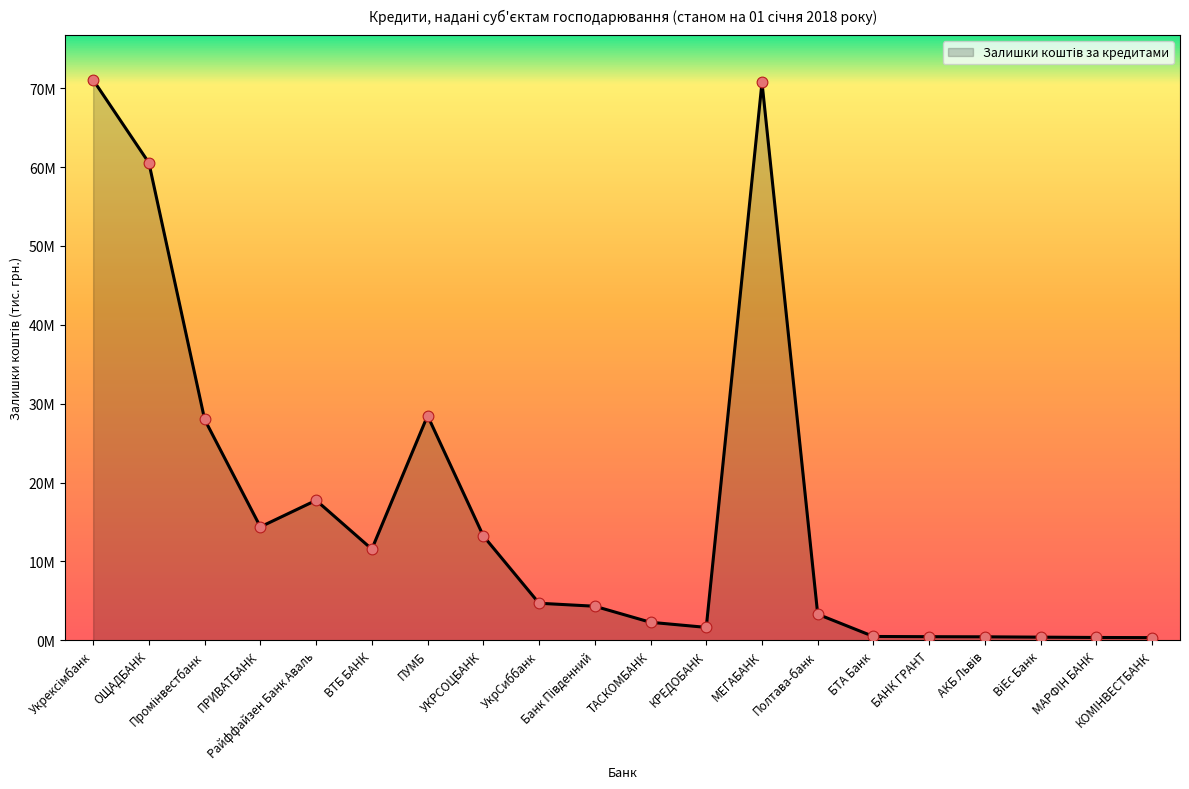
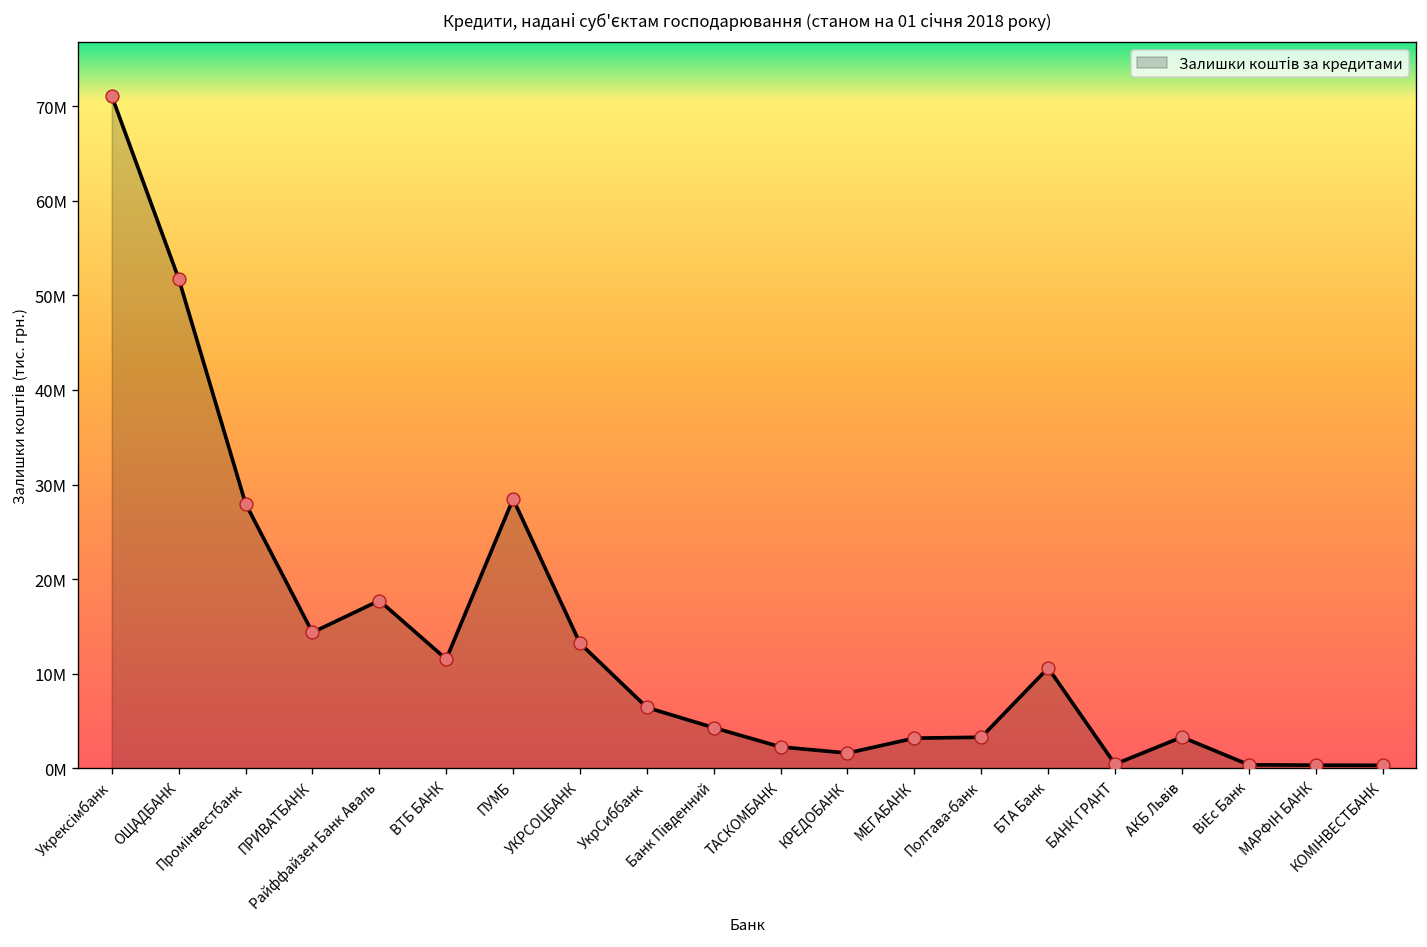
ОЩАДБАНК: 61000000 -> 52000000
УкрСиббанк: 5000000 -> 6000000
МЕГАБАНК: 71000000 -> 3000000
БТА Банк: 0 -> 11000000
АКБ Львів: 0 -> 3000000
